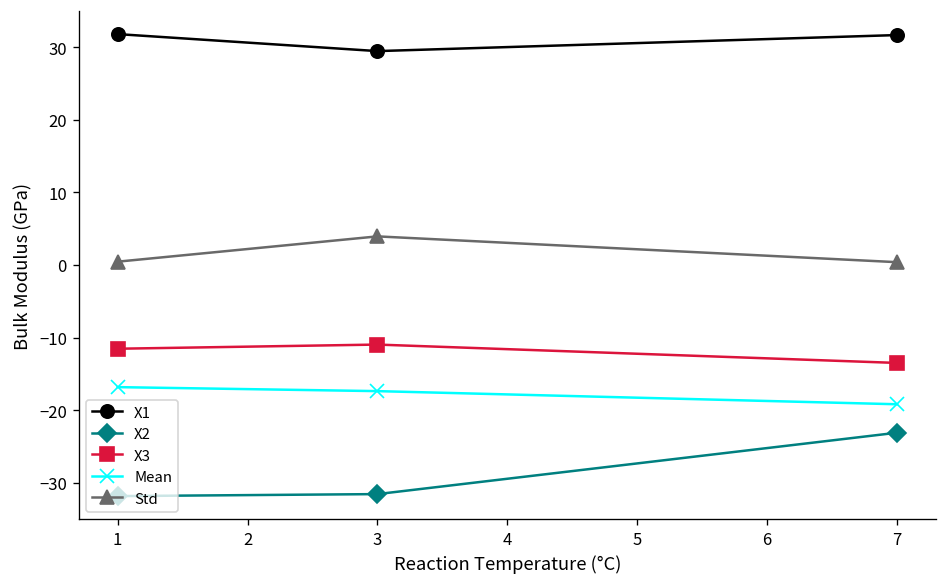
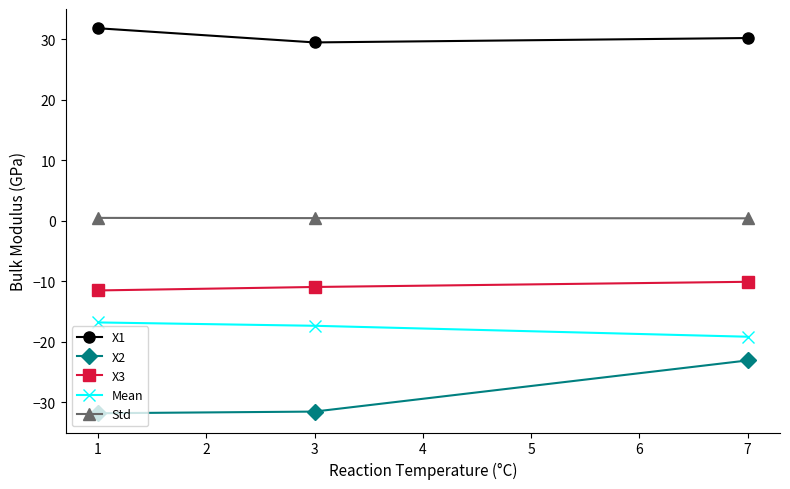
Std, 3: 4 -> 0
X1, 7: 32 -> 30
X3, 7: -14 -> -10
